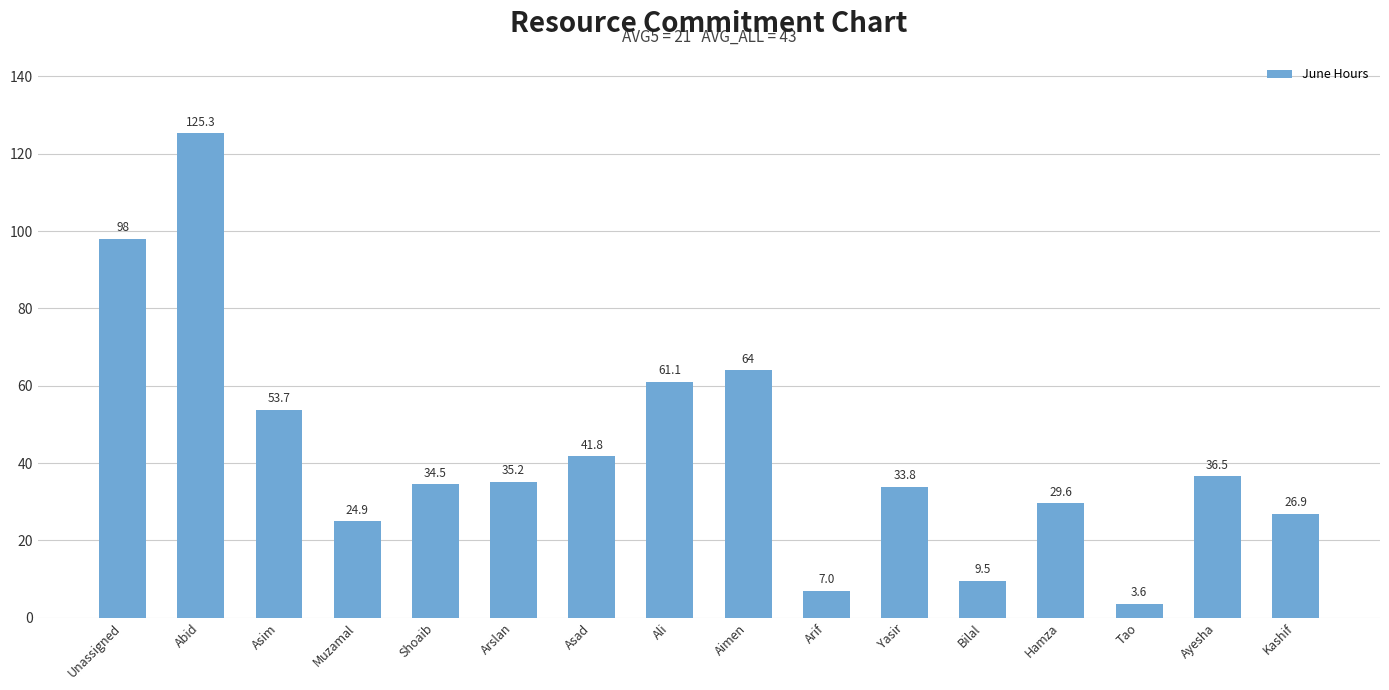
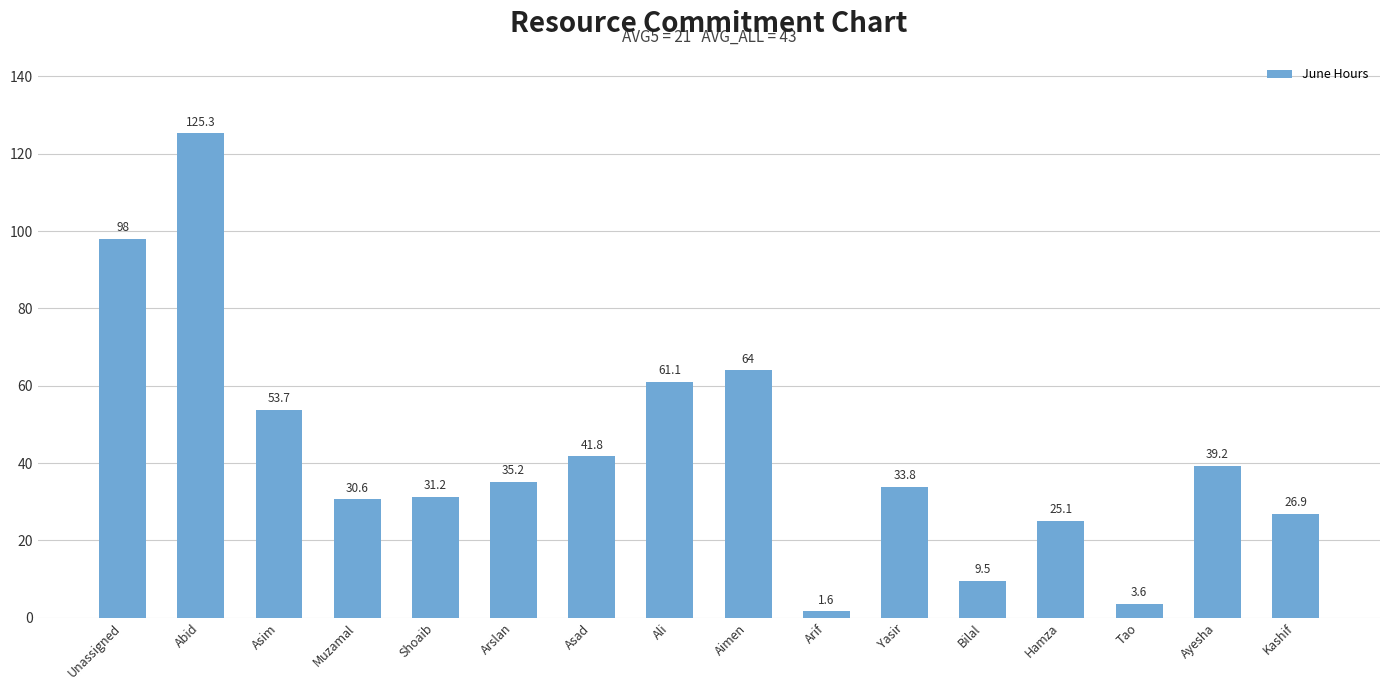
Muzamal: 24.9 -> 30.6
Shoaib: 34.5 -> 31.2
Arif: 7.0 -> 1.6
Hamza: 29.6 -> 25.1
Ayesha: 36.5 -> 39.2
